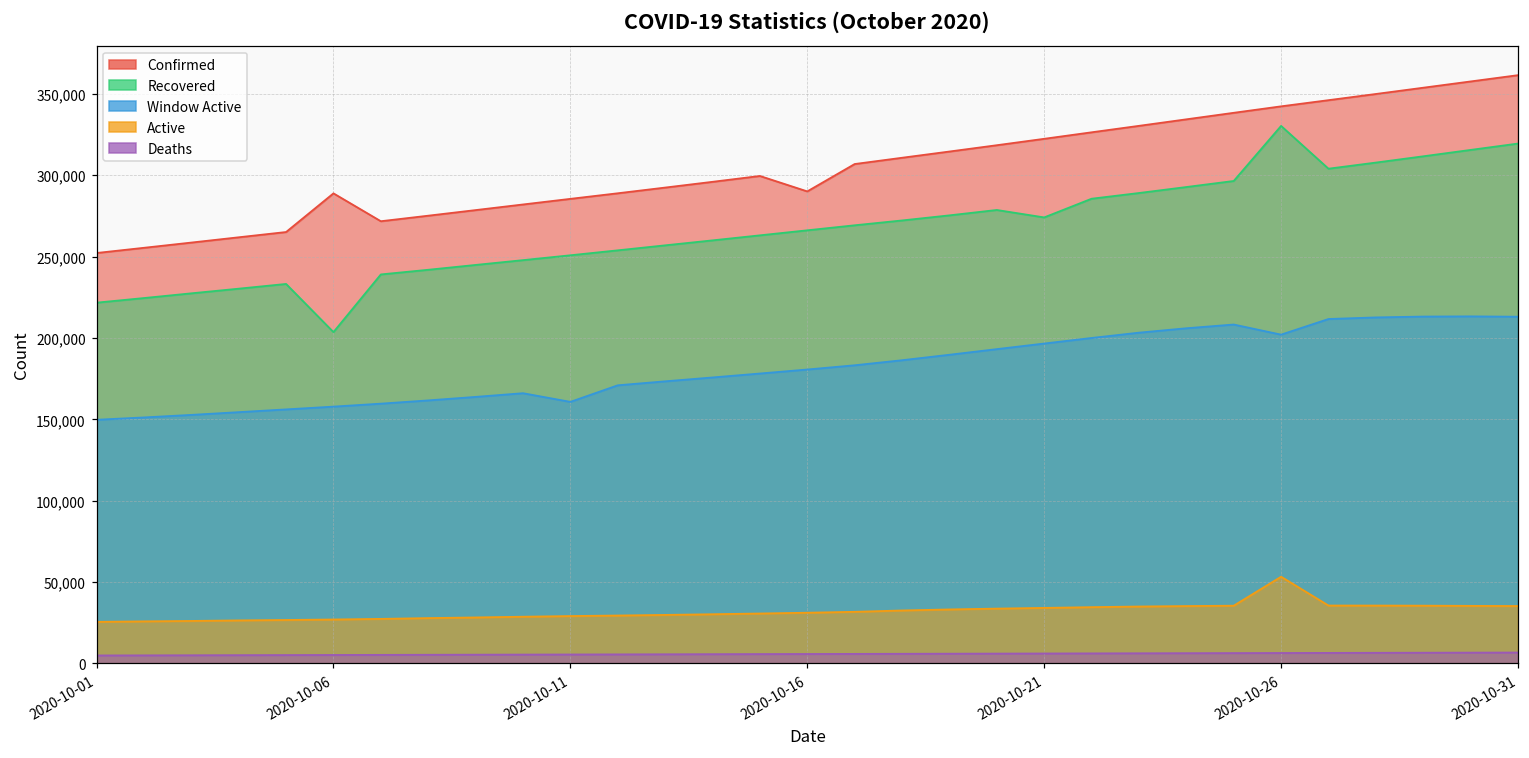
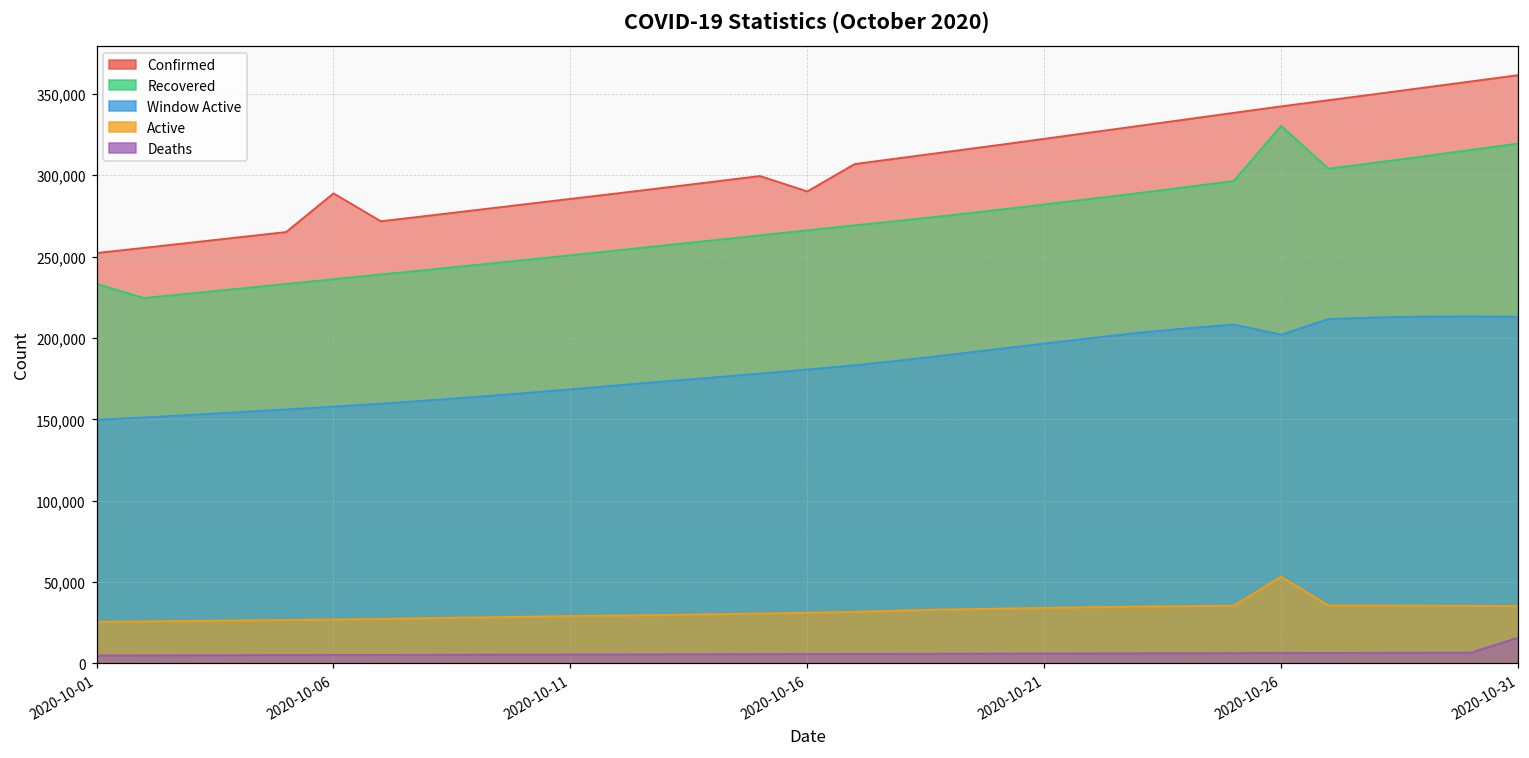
Recovered, 2020-10-01: 222,000 -> 233,000
Recovered, 2020-10-06: 204,000 -> 236,000
Window Active, 2020-10-11: 161,000 -> 168,000
Recovered, 2020-10-21: 274,000 -> 282,000
Deaths, 2020-10-31: 7,000 -> 16,000
